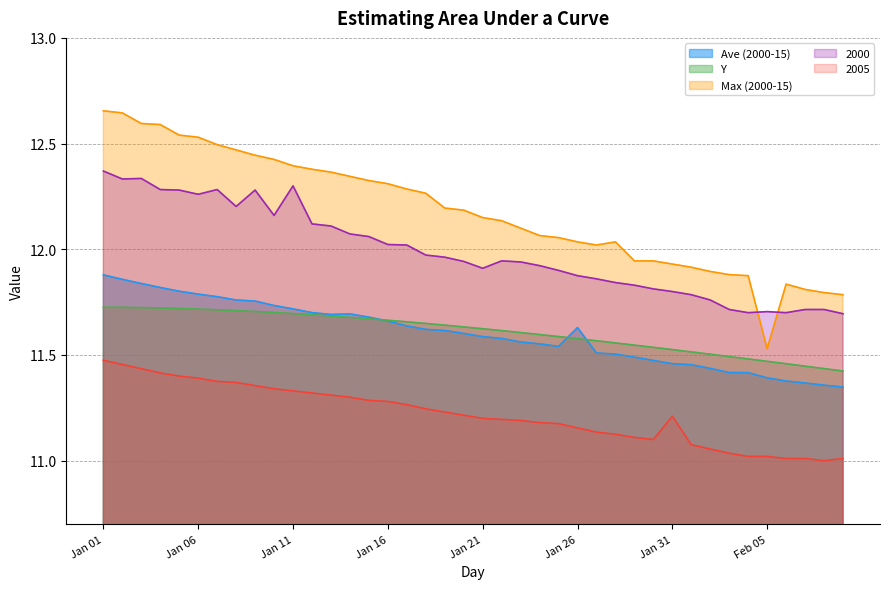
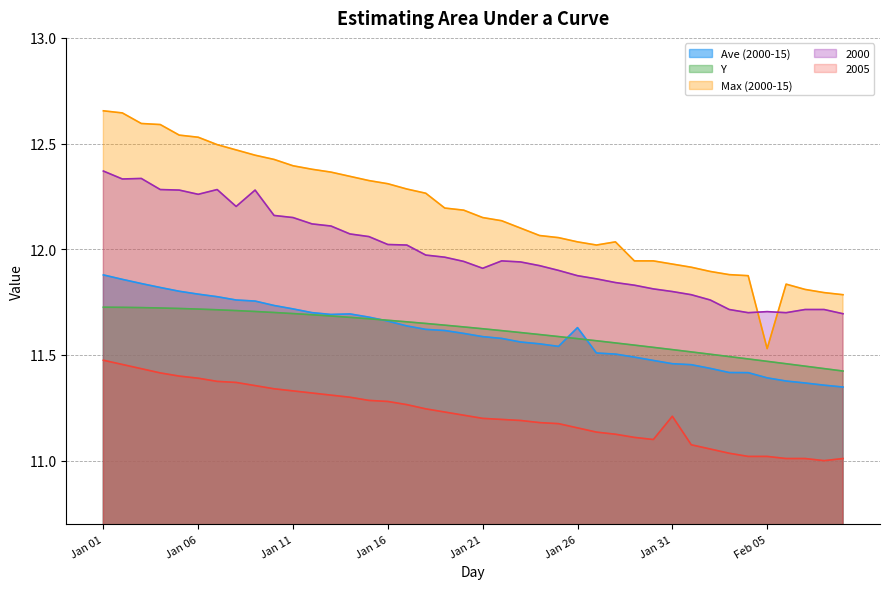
2000, Jan 11: 12.30 -> 12.15
